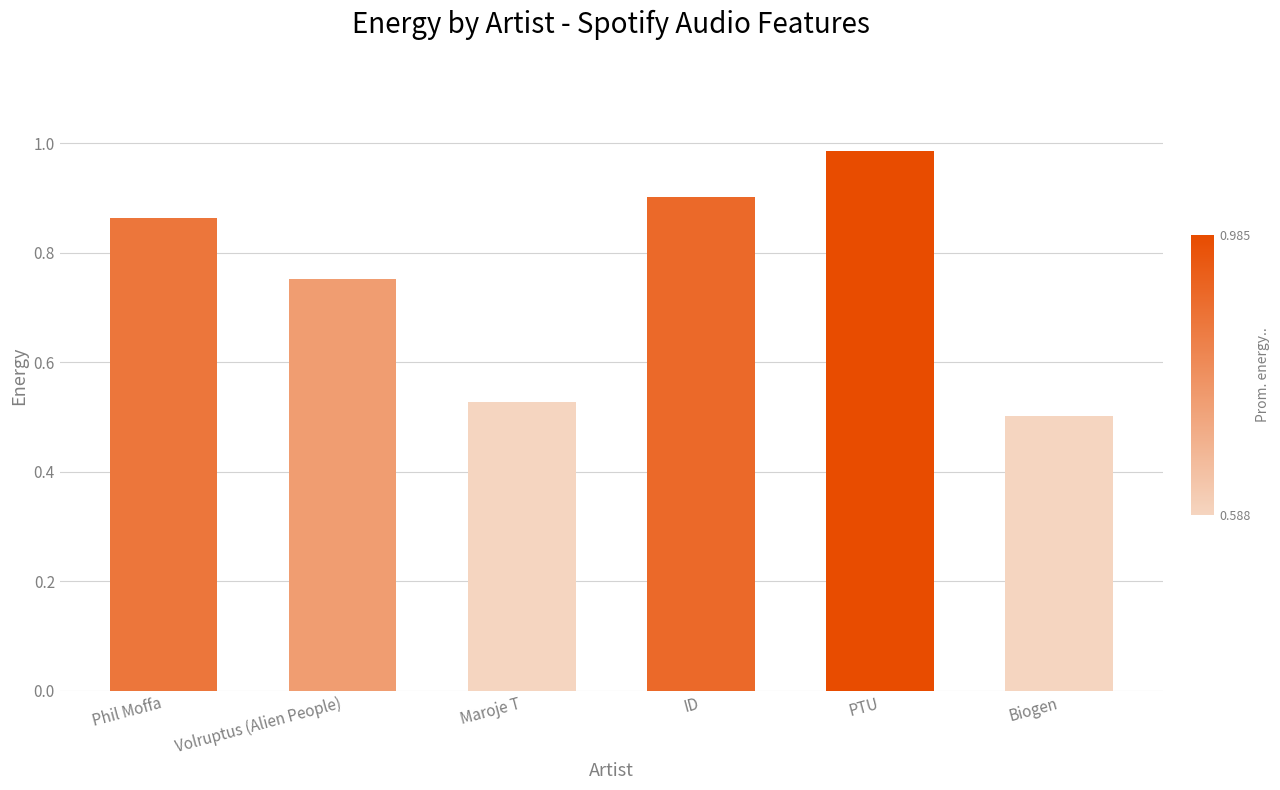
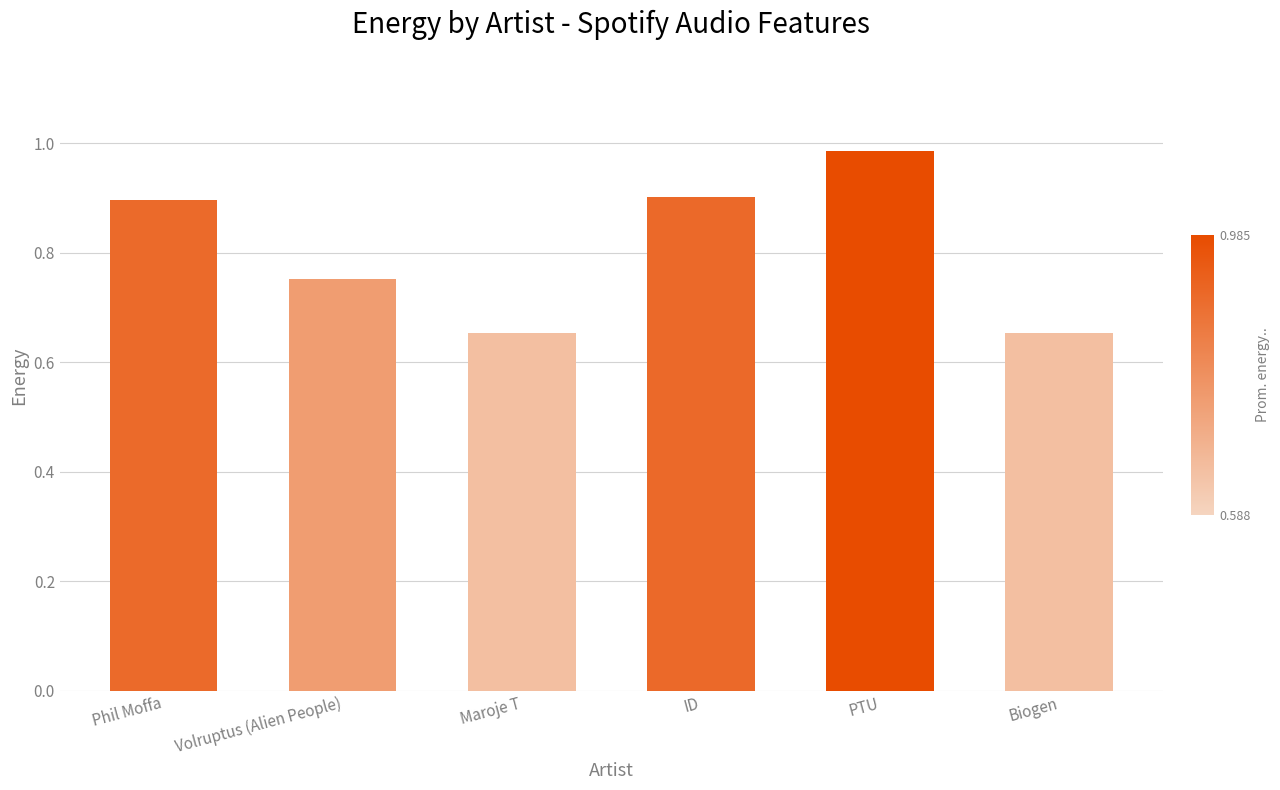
Phil Moffa: 0.86 -> 0.90
Maroje T: 0.53 -> 0.65
Biogen: 0.50 -> 0.65
